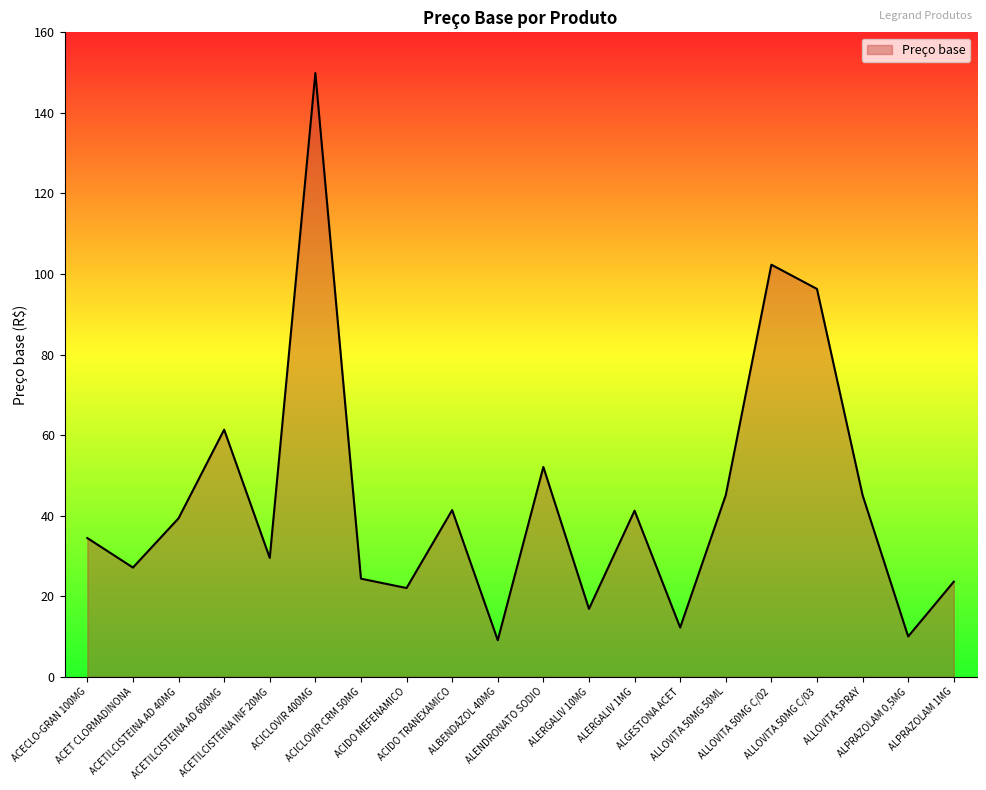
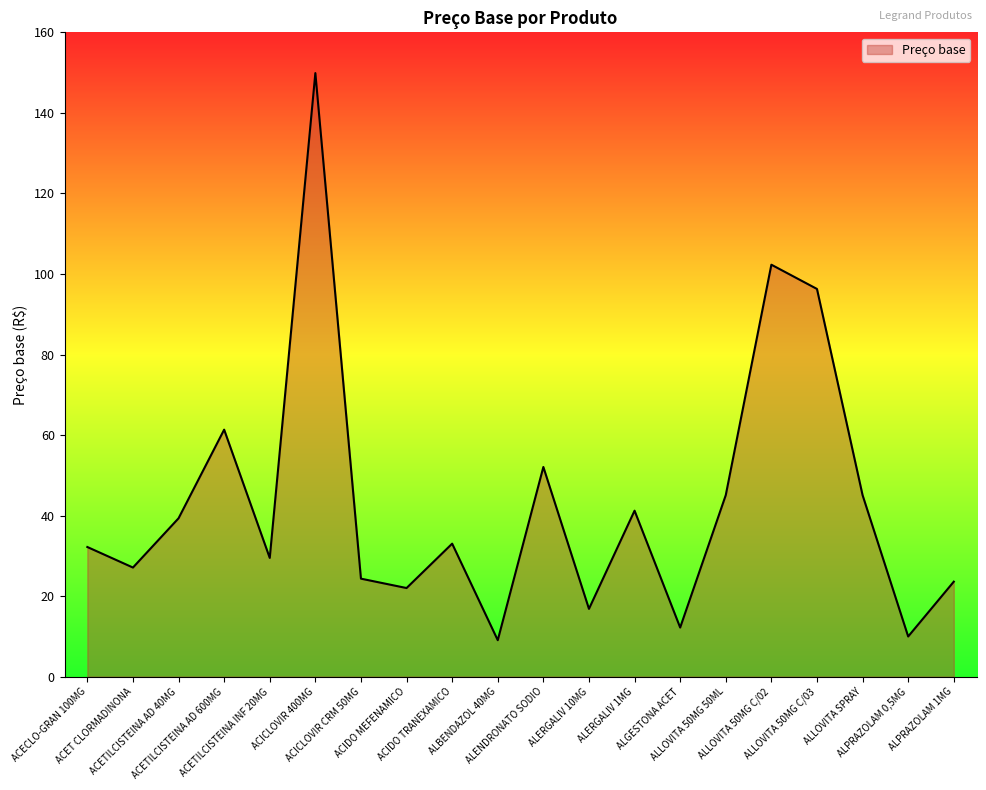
ACECLO-GRAN 100MG: 34 -> 32
ACIDO TRANEXAMICO: 41 -> 33
